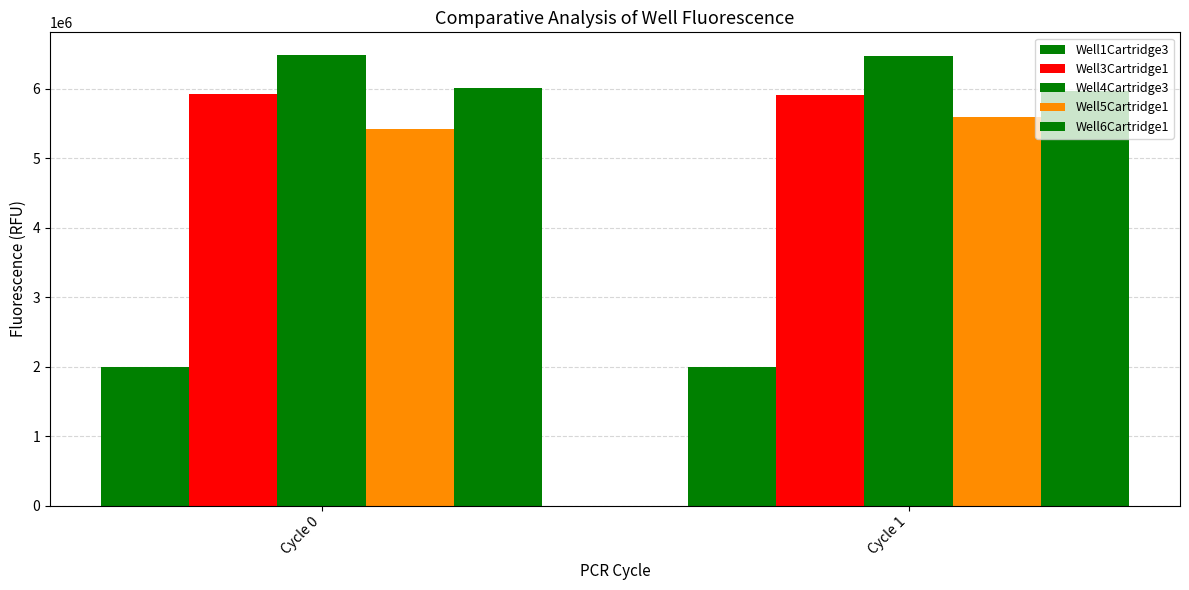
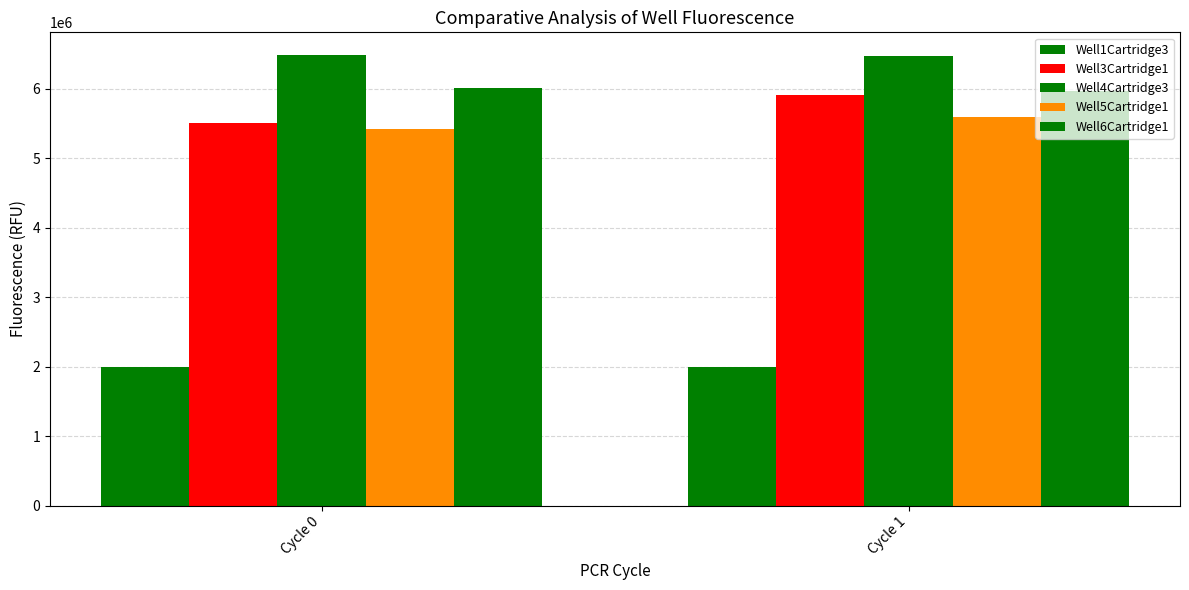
Well3Cartridge1, Cycle 0: 5900000 -> 5500000
